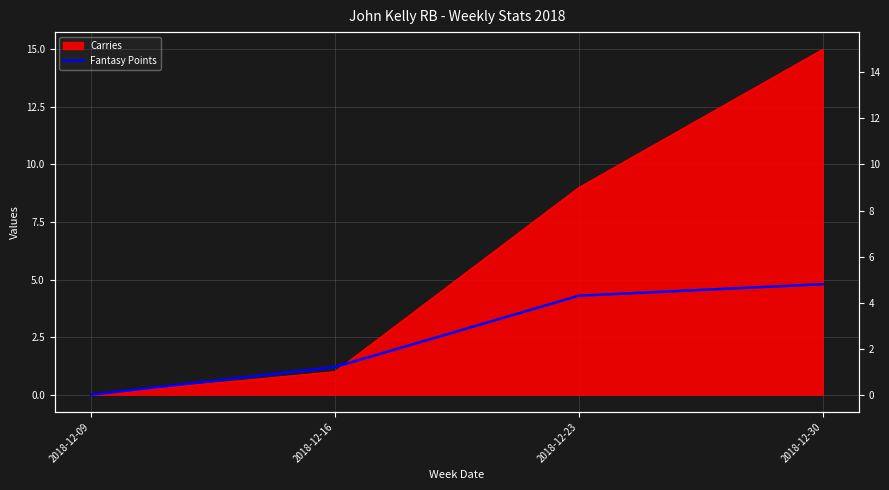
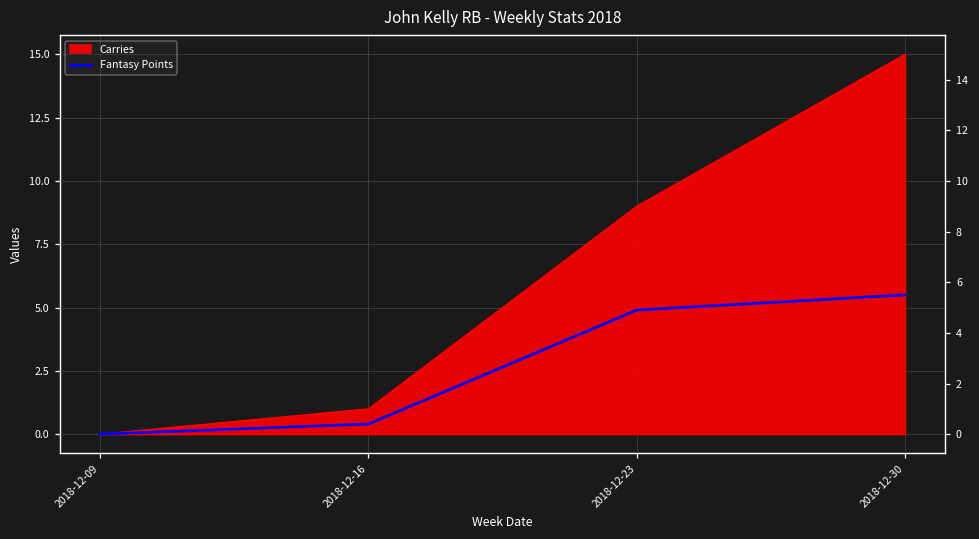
Fantasy Points, 2018-12-16: 1.2 -> 0.4
Fantasy Points, 2018-12-23: 4.3 -> 4.9
Fantasy Points, 2018-12-30: 4.8 -> 5.5
